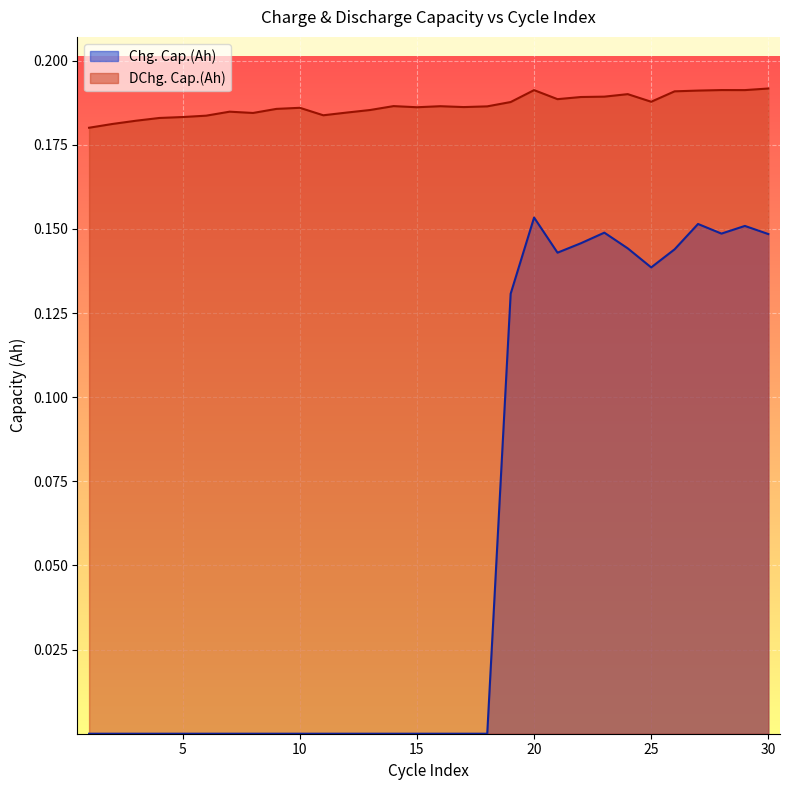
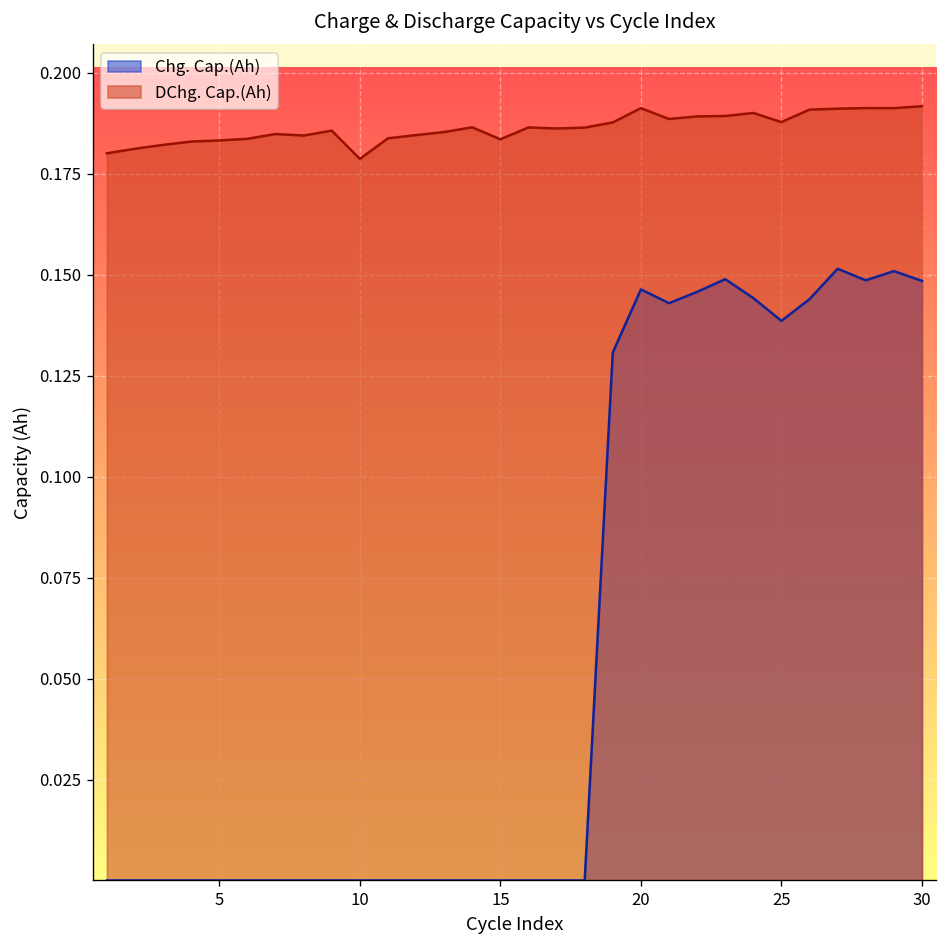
DChg. Cap.(Ah), 10: 0.186 -> 0.179
DChg. Cap.(Ah), 15: 0.186 -> 0.184
Chg. Cap.(Ah), 20: 0.153 -> 0.146
